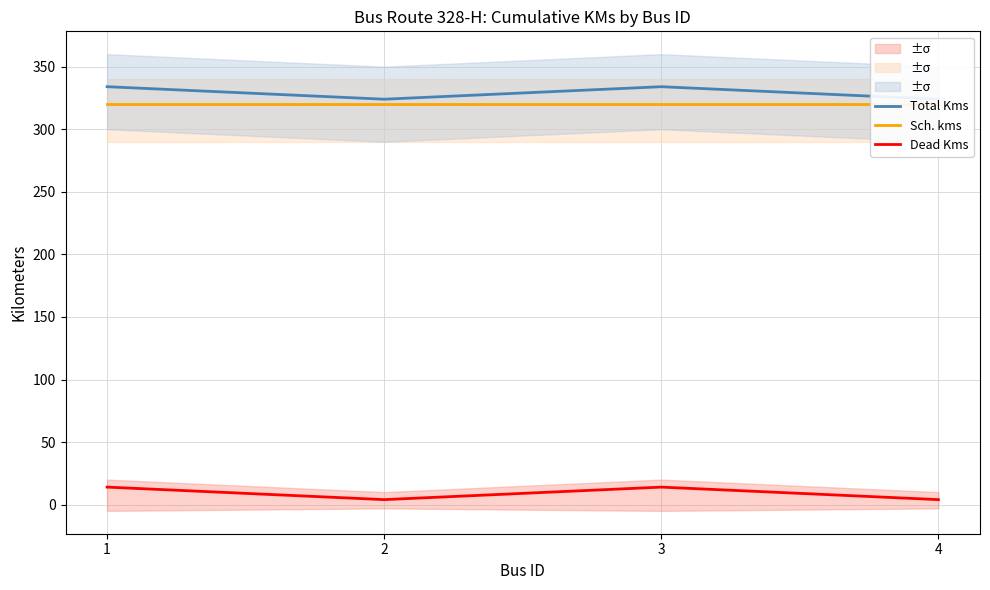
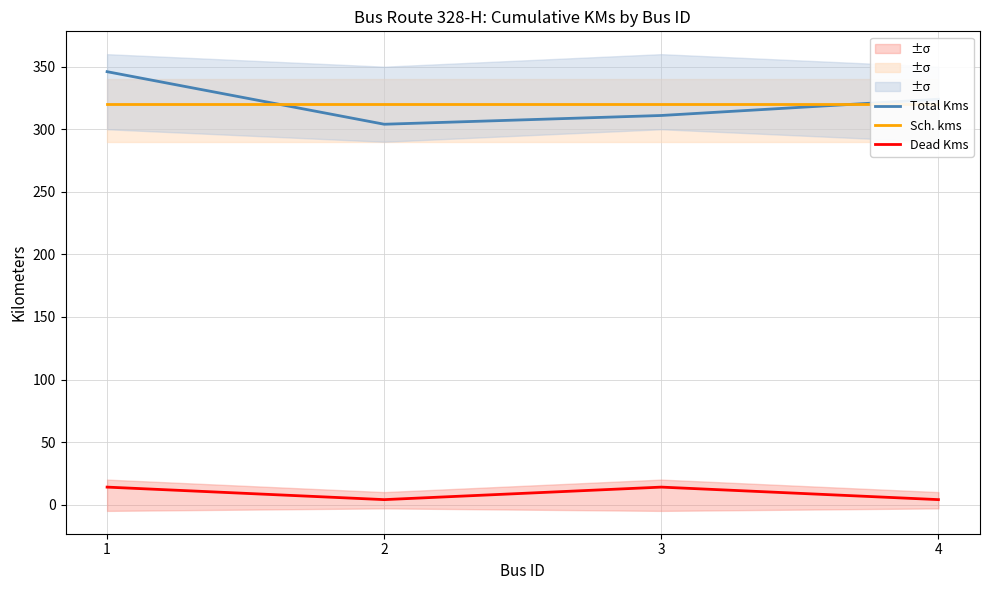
Total Kms, 1: 334 -> 346
Total Kms, 2: 324 -> 304
Total Kms, 3: 334 -> 311
